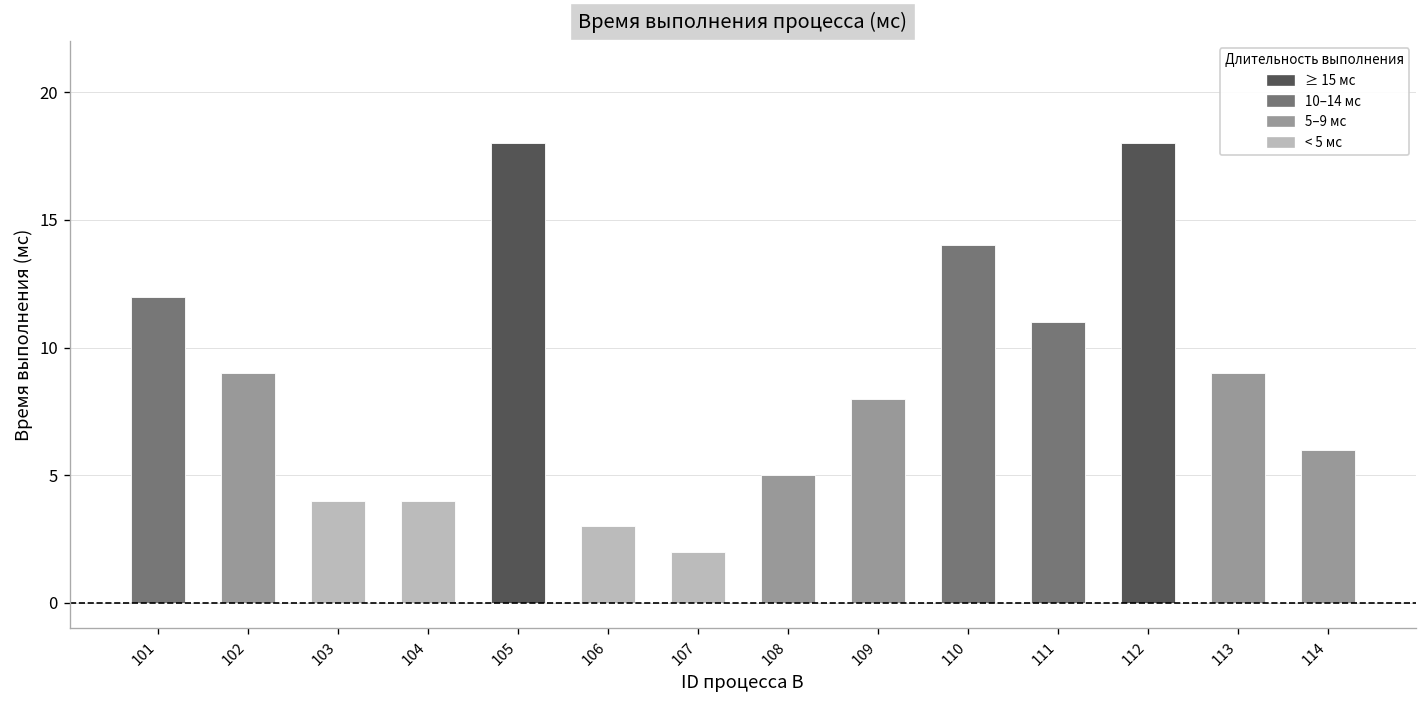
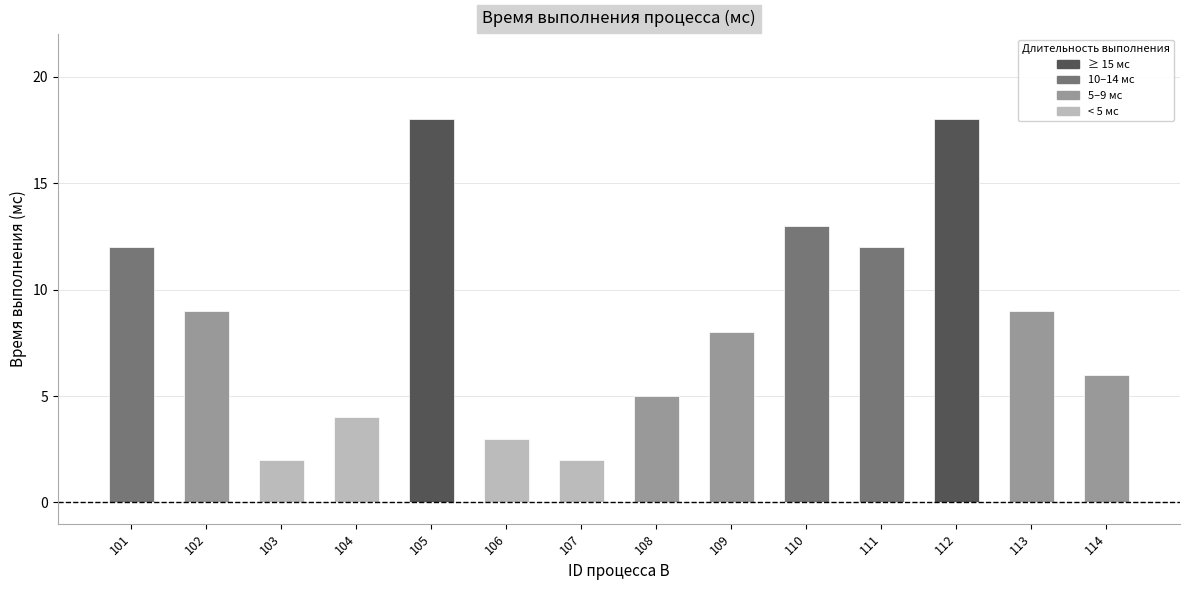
103: 4 -> 2
110: 14 -> 13
111: 11 -> 12
